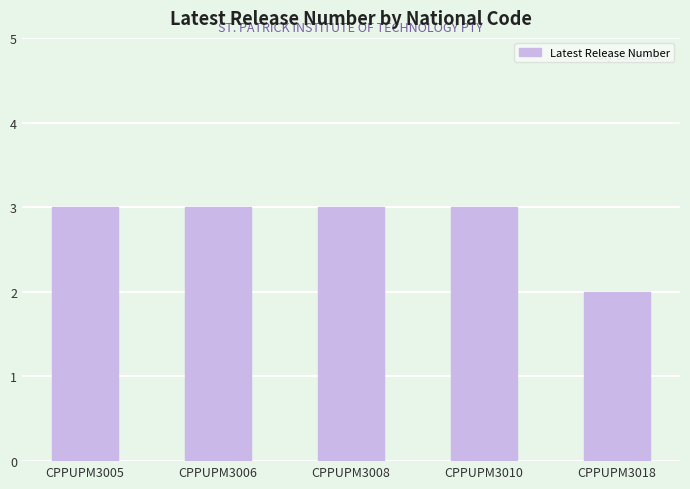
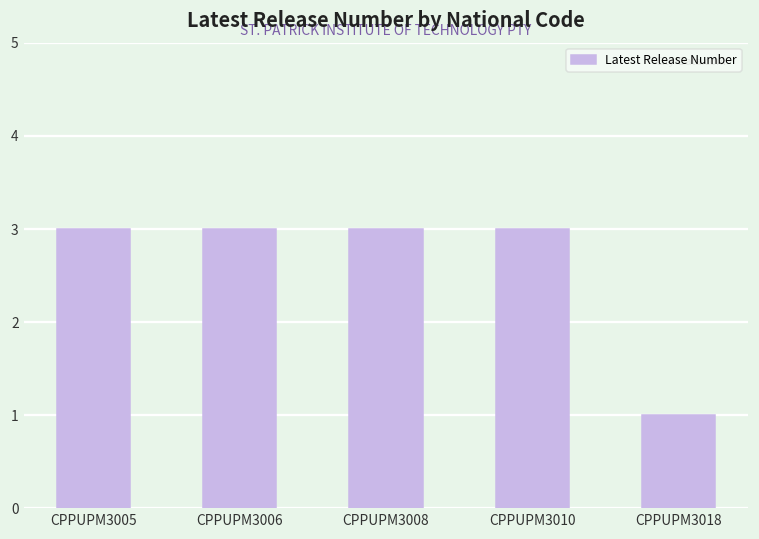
CPPUPM3018: 2 -> 1
